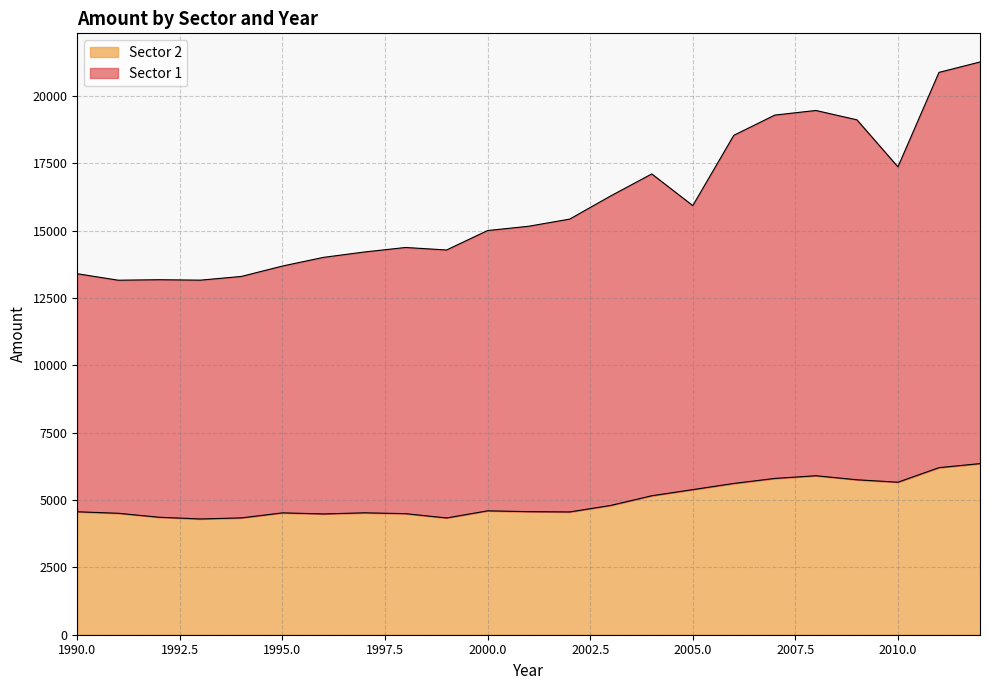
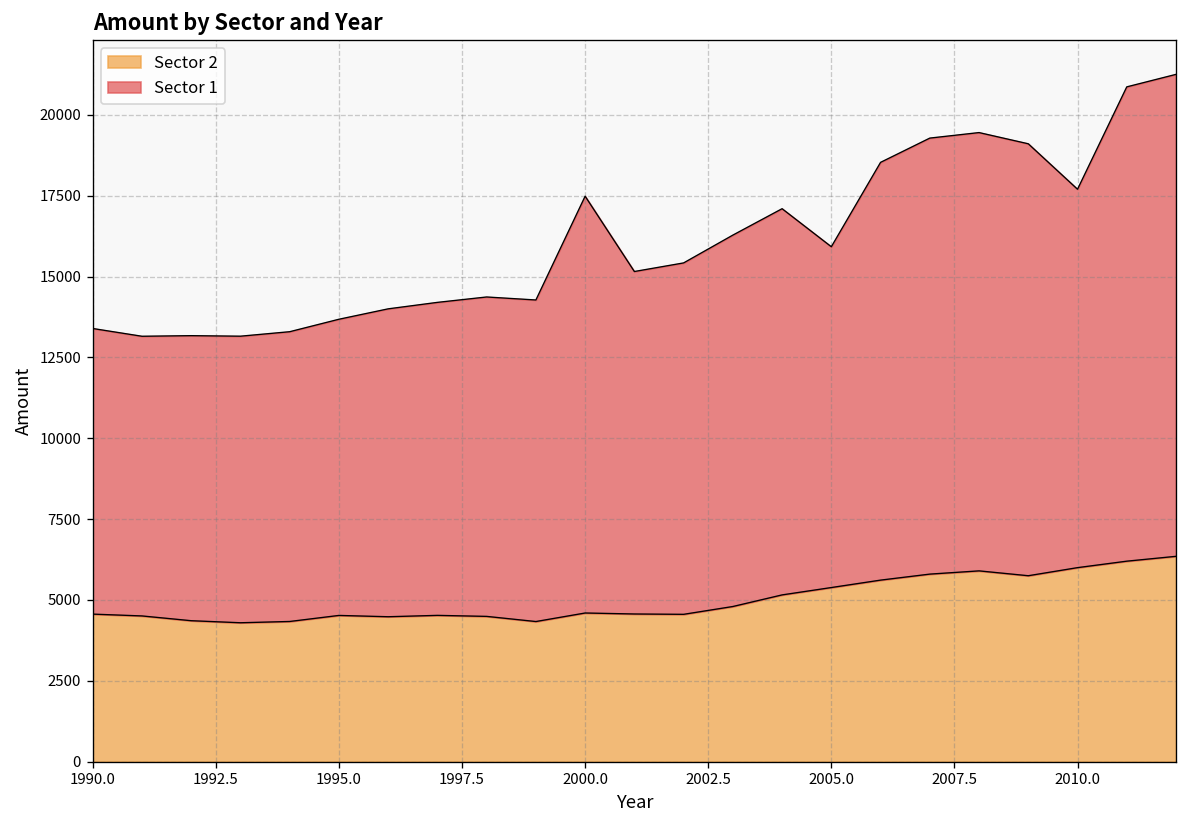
Sector 1, 2000.0: 10400 -> 12900
Sector 2, 2010.0: 5700 -> 6000
